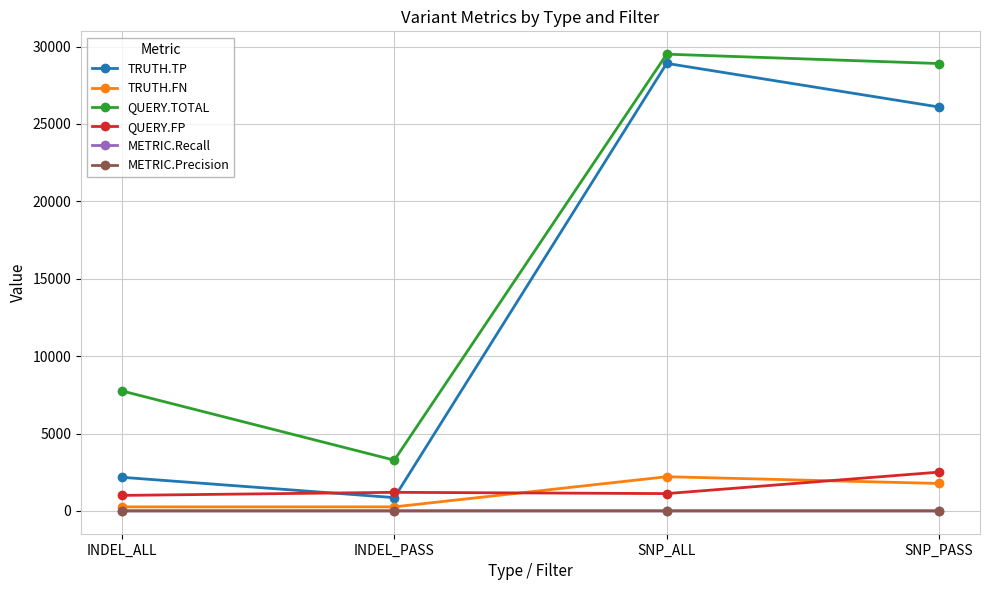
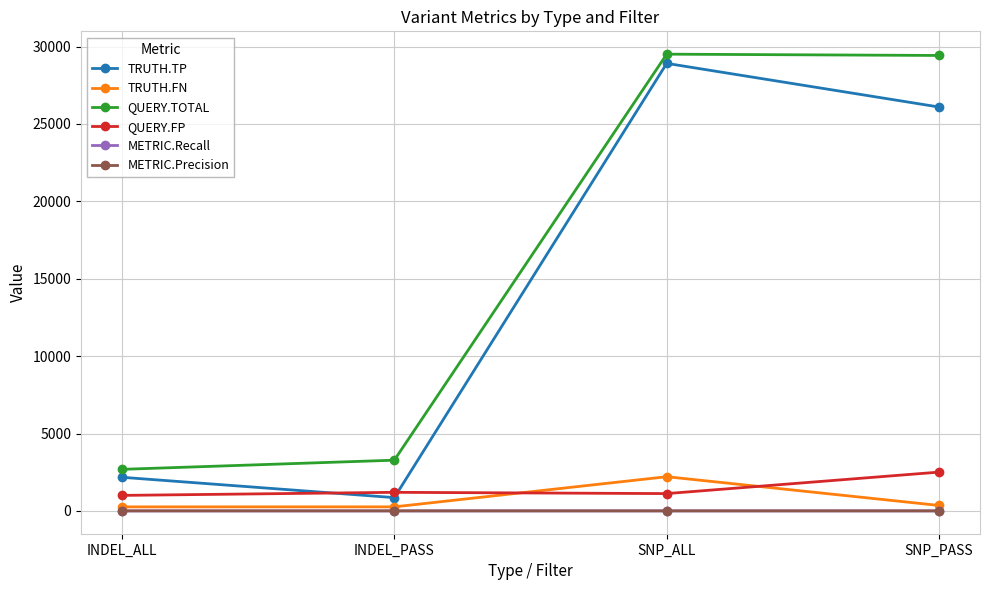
QUERY.TOTAL, INDEL_ALL: 7800 -> 2700
TRUTH.FN, SNP_PASS: 1800 -> 400
QUERY.TOTAL, SNP_PASS: 28900 -> 29400
